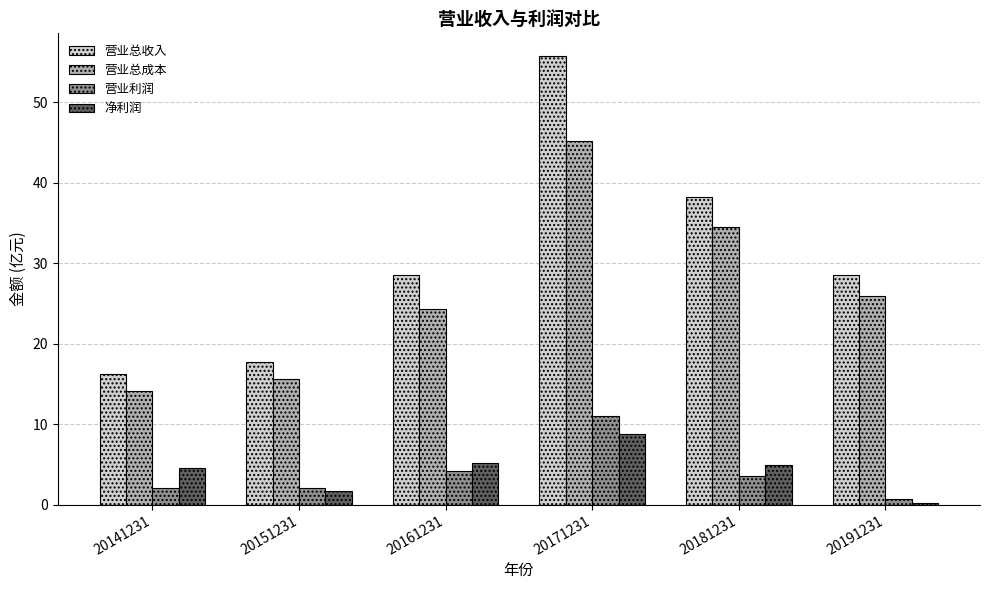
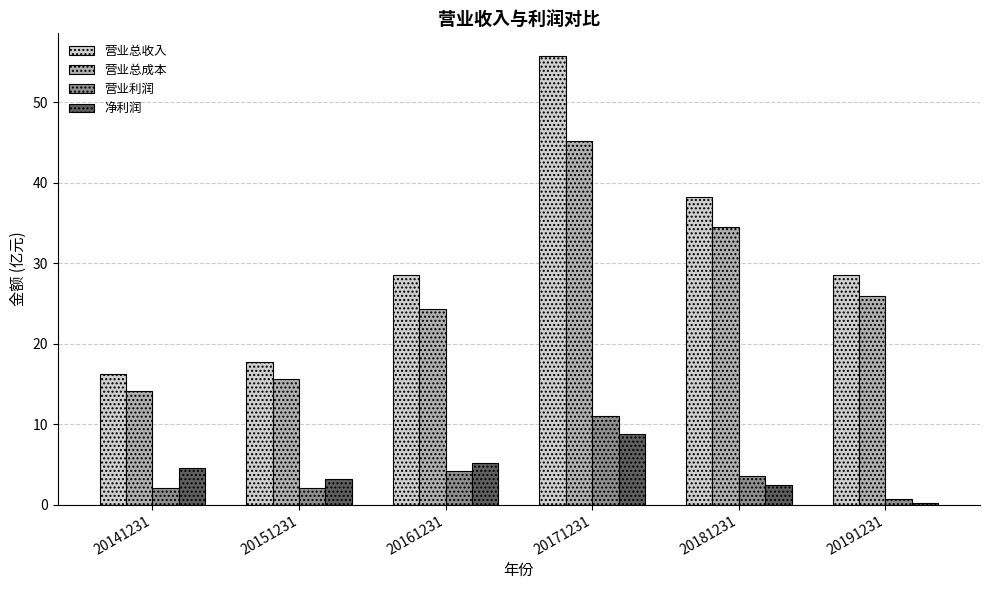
净利润, 20151231: 2 -> 3
净利润, 20181231: 5 -> 2
